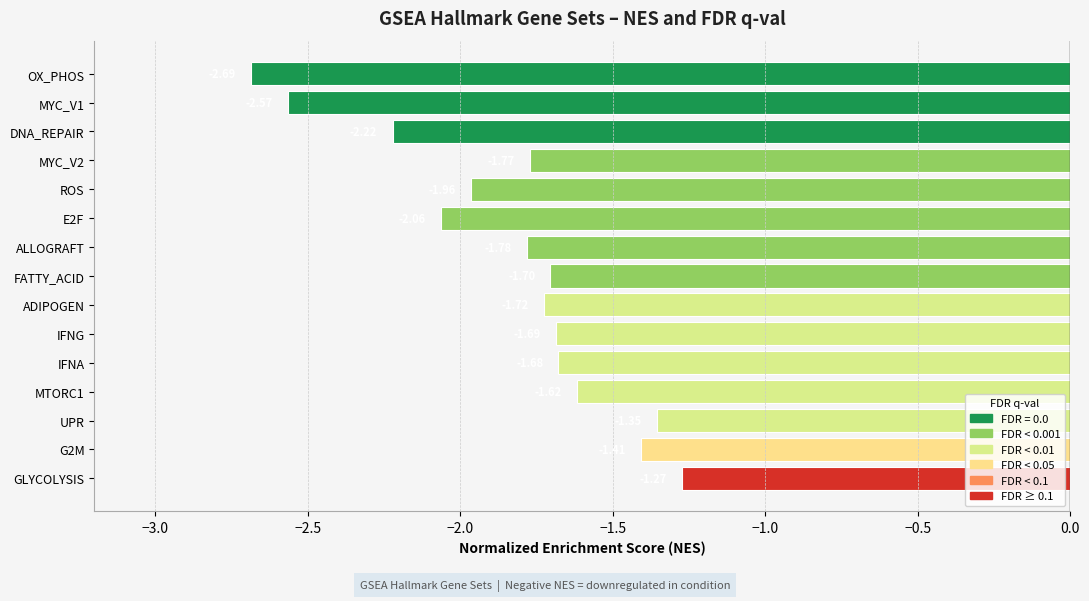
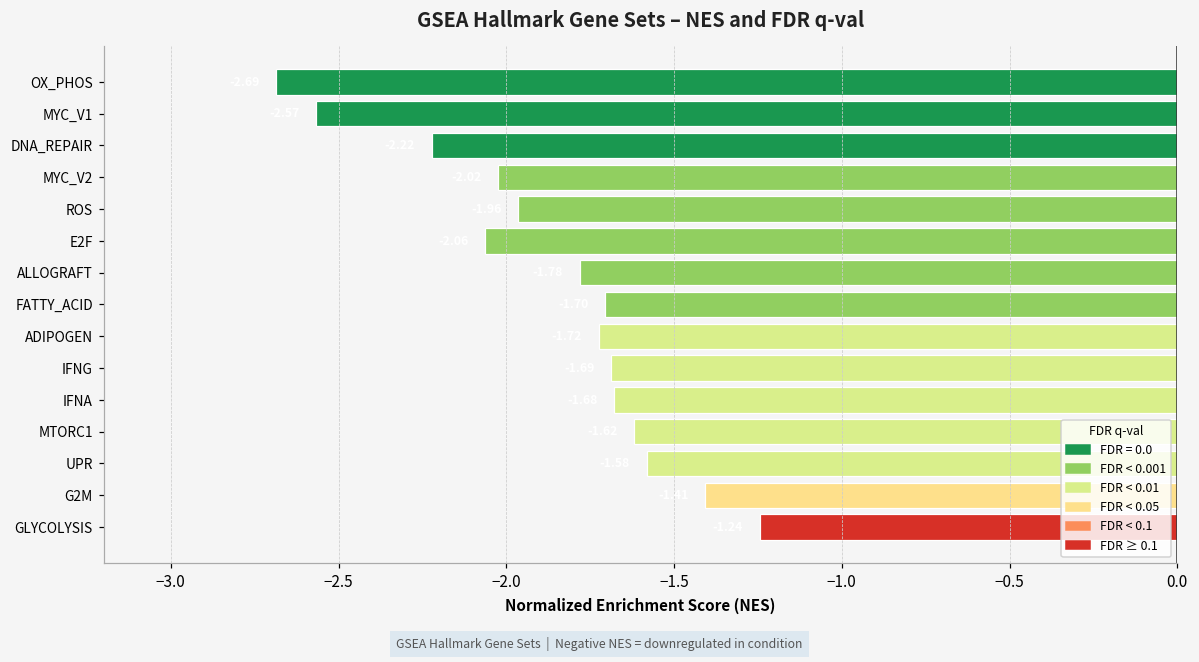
MYC_V2: -1.77 -> -2.02
UPR: -1.35 -> -1.58
GLYCOLYSIS: -1.27 -> -1.24
